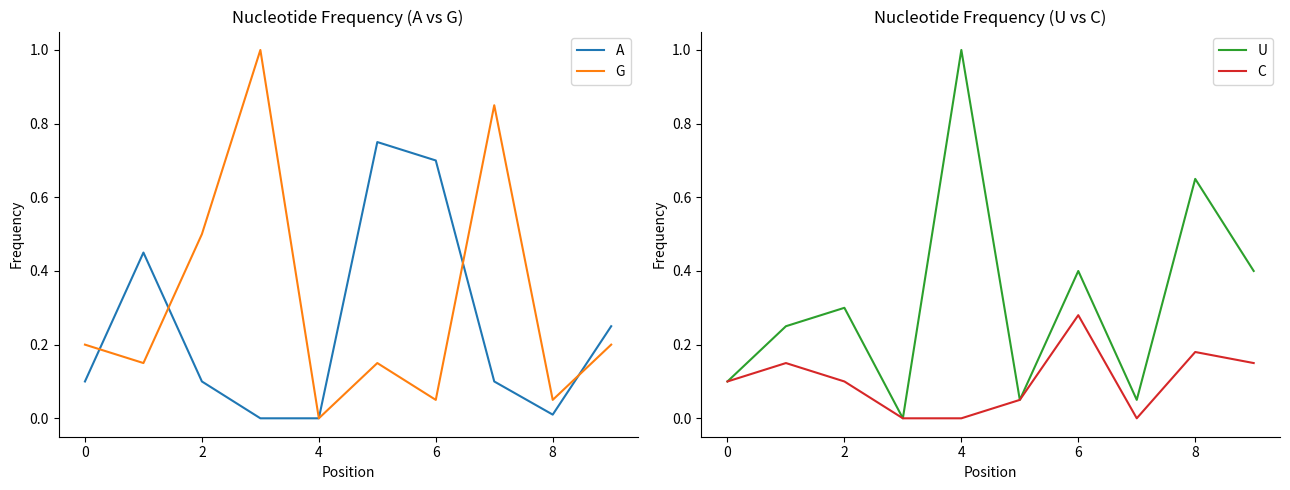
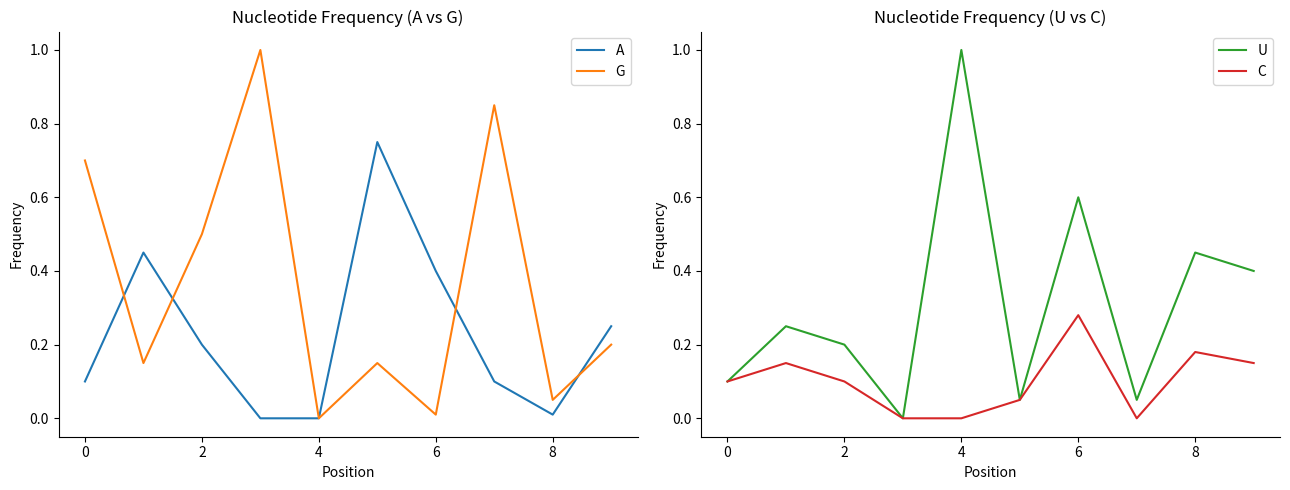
Nucleotide Frequency (A vs G), G, 0: 0.2 -> 0.7
Nucleotide Frequency (A vs G), A, 2: 0.1 -> 0.2
Nucleotide Frequency (A vs G), A, 6: 0.7 -> 0.4
Nucleotide Frequency (A vs G), G, 6: 0.05 -> 0.01
Nucleotide Frequency (U vs C), U, 2: 0.3 -> 0.2
Nucleotide Frequency (U vs C), U, 6: 0.4 -> 0.6
Nucleotide Frequency (U vs C), U, 8: 0.65 -> 0.45
